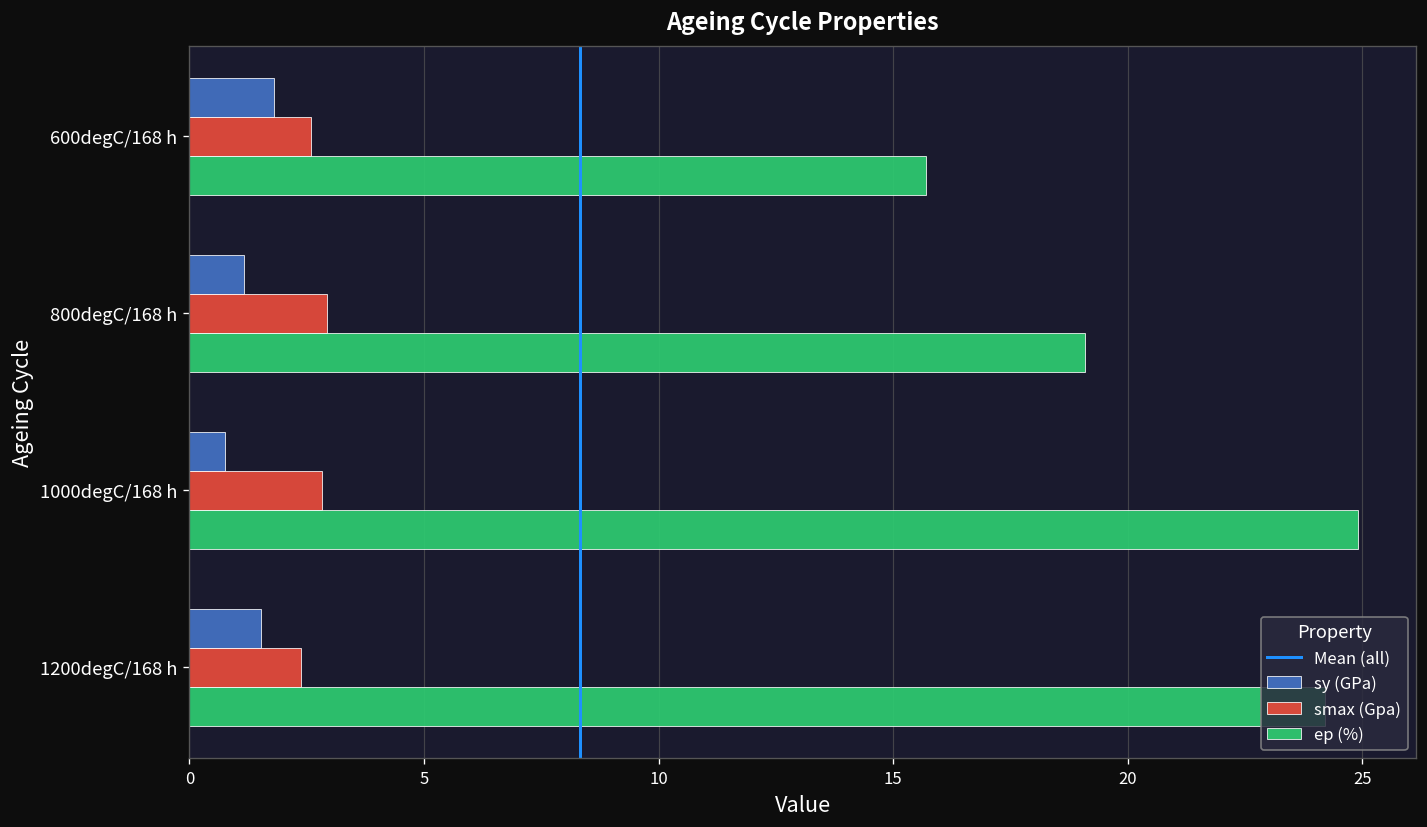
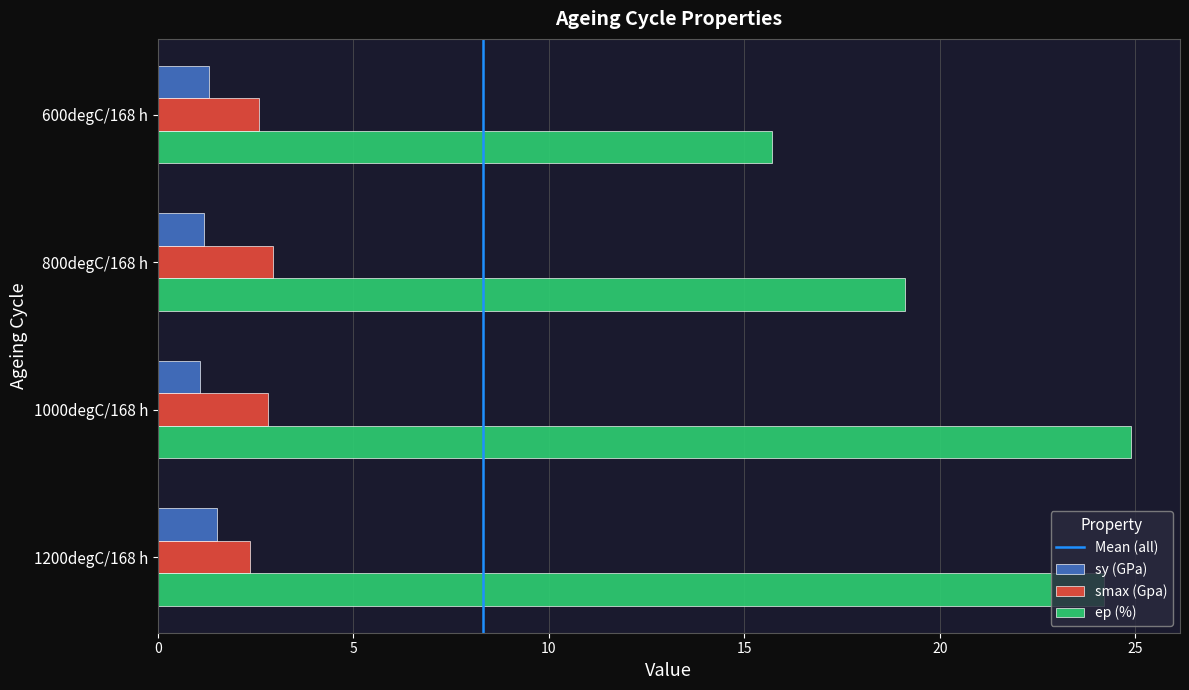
sy (GPa), 600degC/168 h: 1.8 -> 1.3
sy (GPa), 1000degC/168 h: 0.8 -> 1.1
